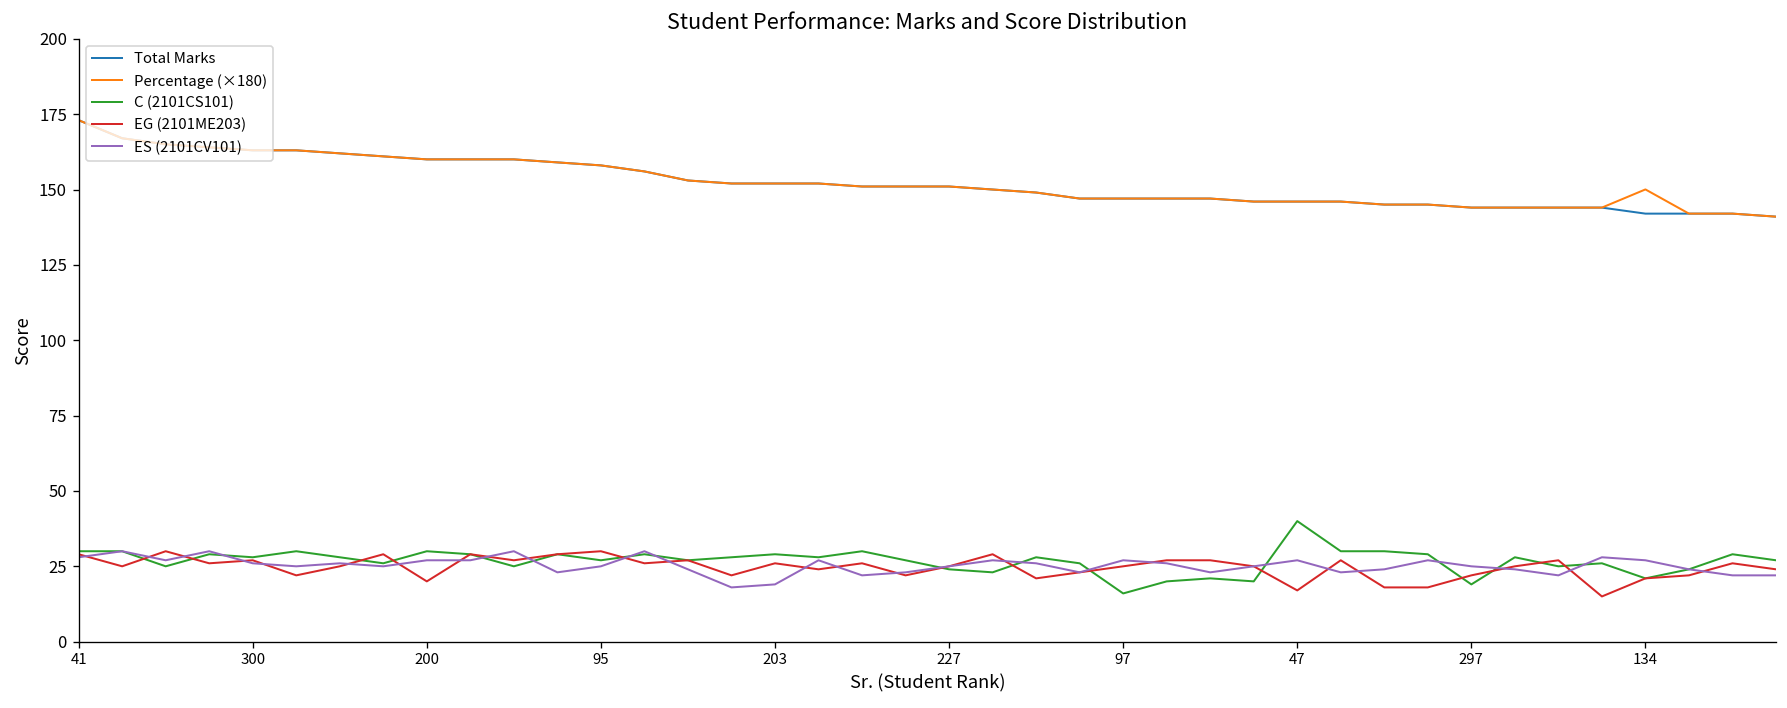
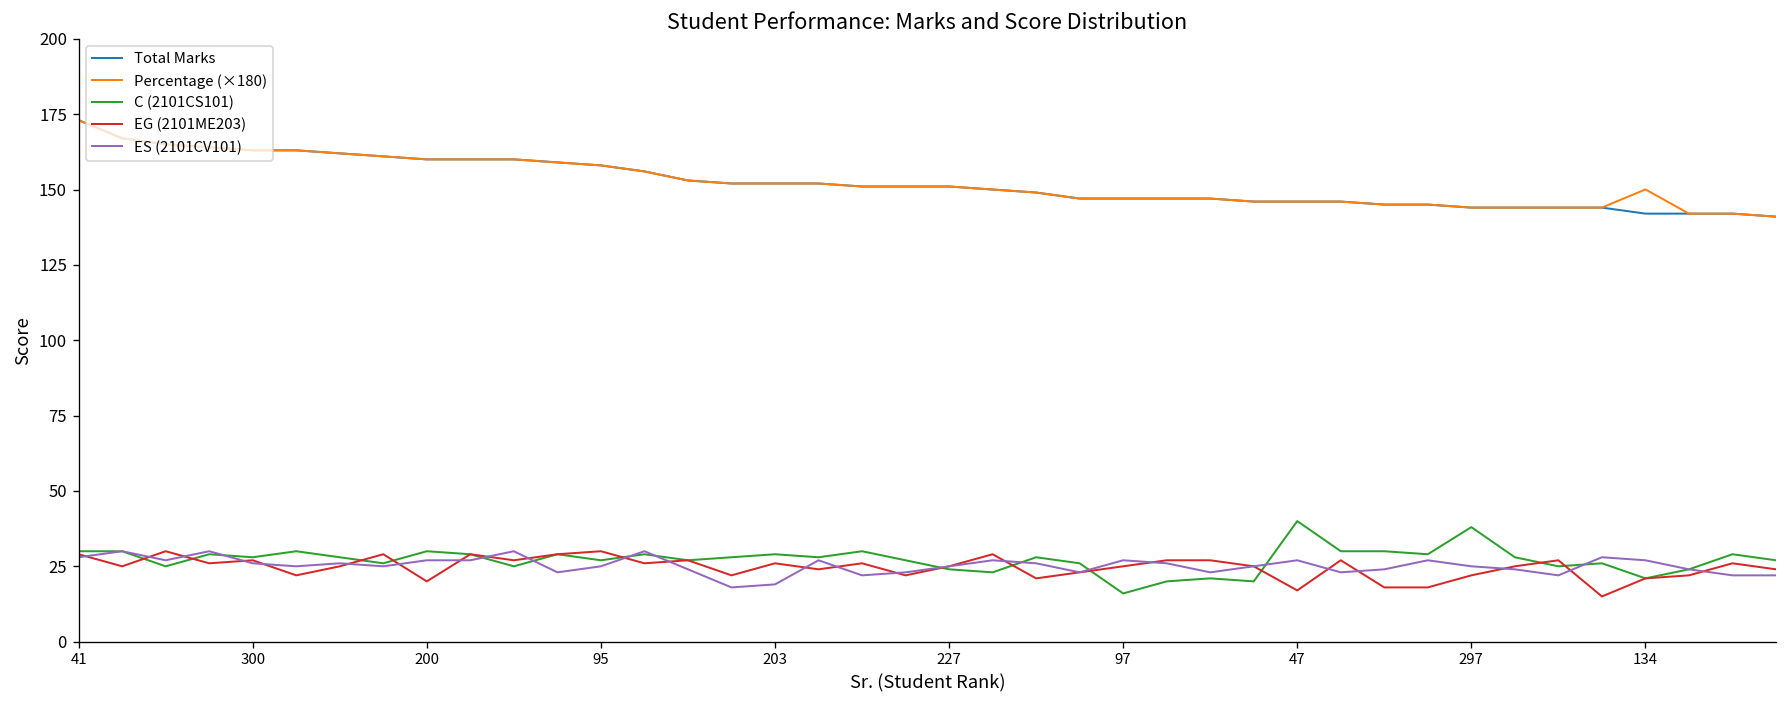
C (2101CS101), 297: 19 -> 38
